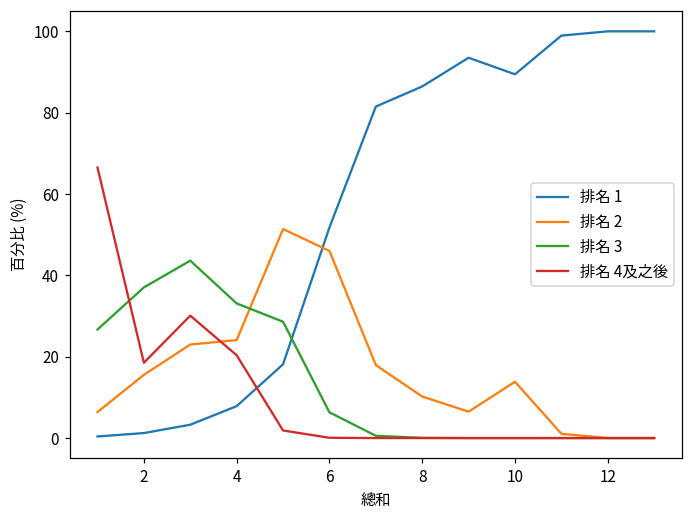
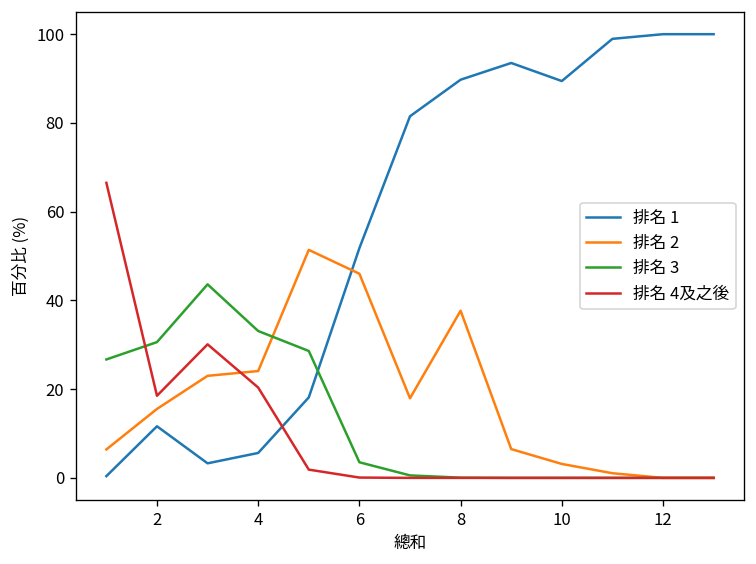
排名 1, 2: 1 -> 12
排名 3, 2: 37 -> 31
排名 1, 4: 8 -> 6
排名 3, 6: 6 -> 4
排名 1, 8: 86 -> 90
排名 2, 8: 10 -> 38
排名 2, 10: 14 -> 3
